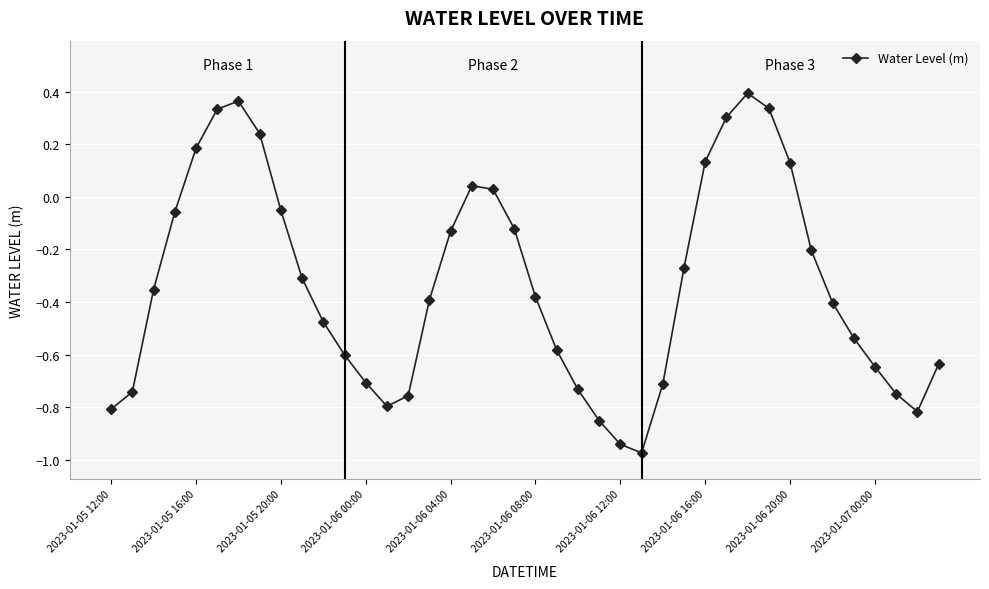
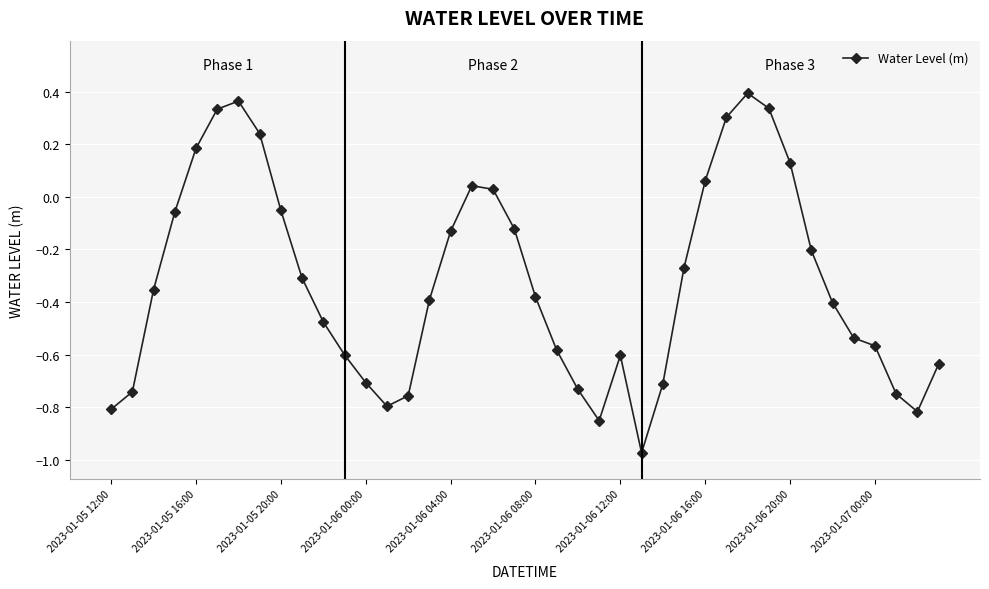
2023-01-06 12:00: -0.94 -> -0.60
2023-01-06 16:00: 0.13 -> 0.06
2023-01-07 00:00: -0.65 -> -0.57
